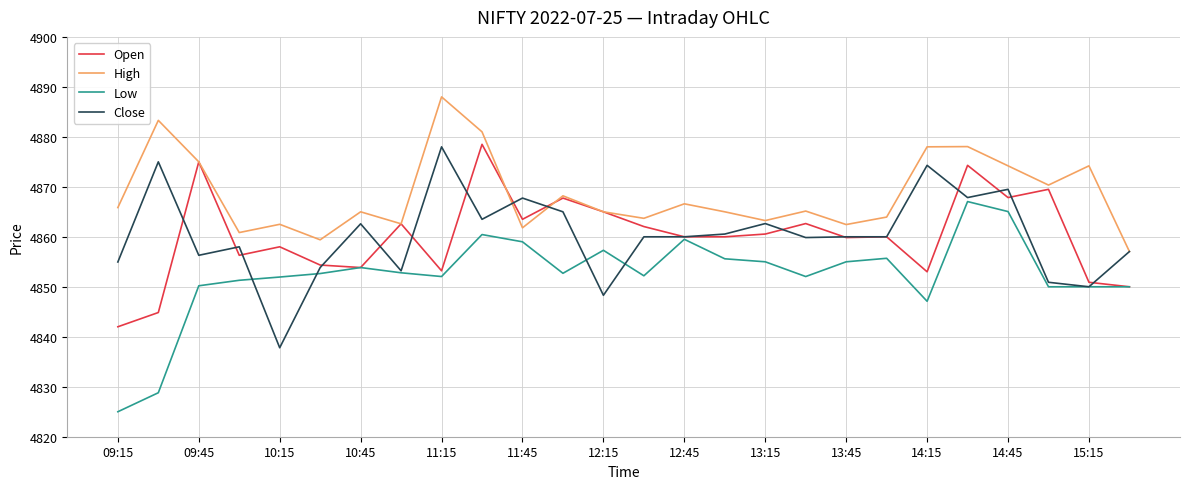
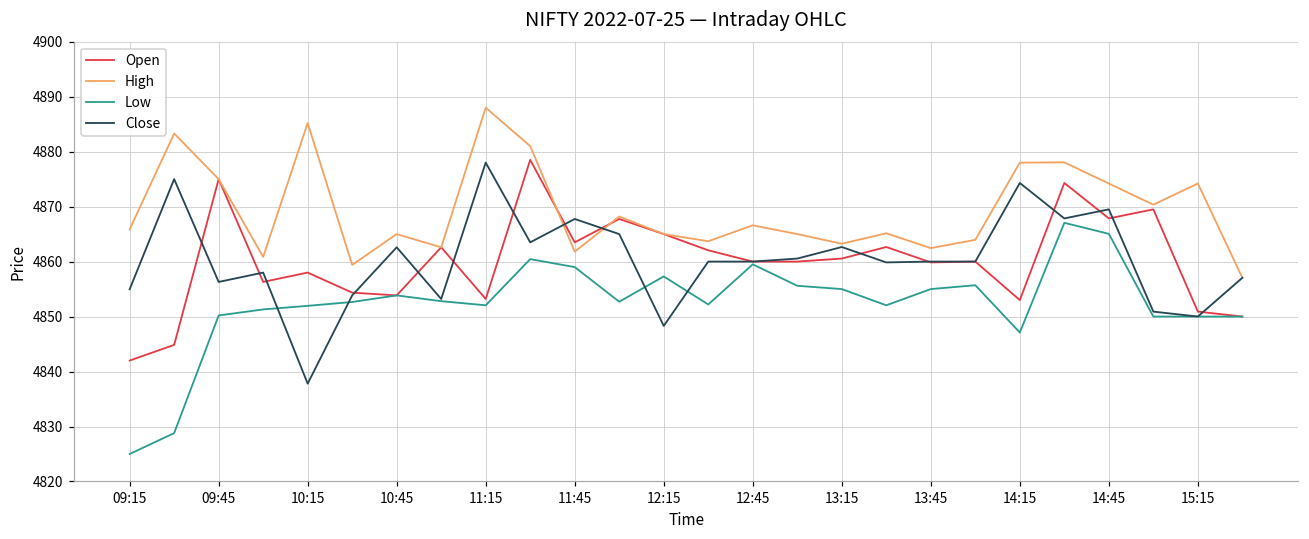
High, 10:15: 4863 -> 4885
